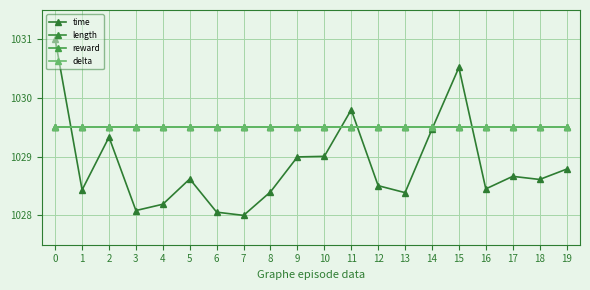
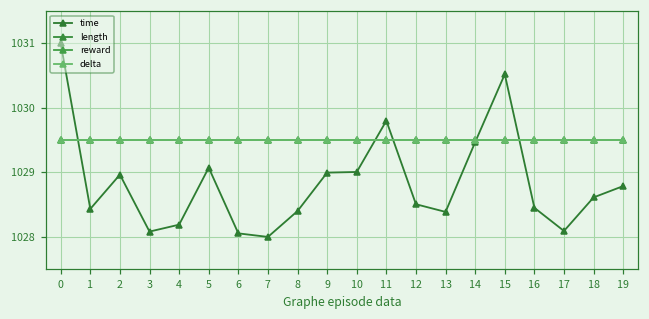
time, 2: 1029.3 -> 1029.0
time, 5: 1028.6 -> 1029.1
time, 17: 1028.7 -> 1028.1
